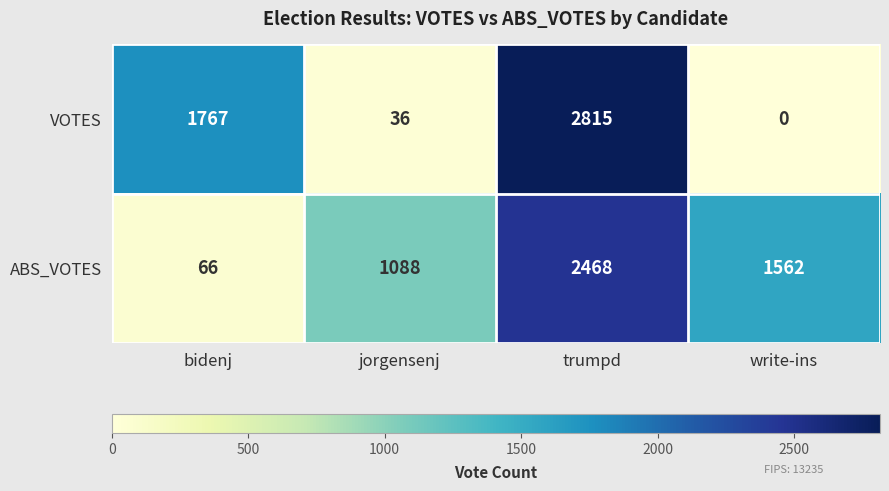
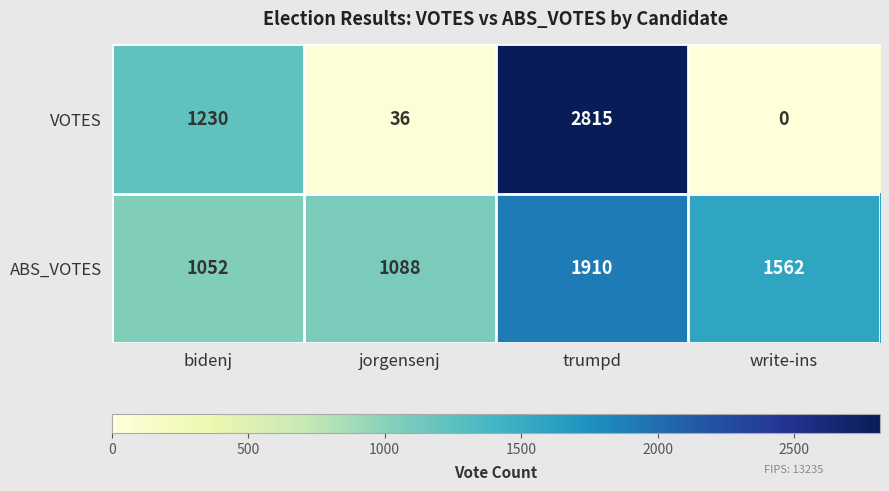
VOTES, bidenj: 1767 -> 1230
ABS_VOTES, bidenj: 66 -> 1052
ABS_VOTES, trumpd: 2468 -> 1910
